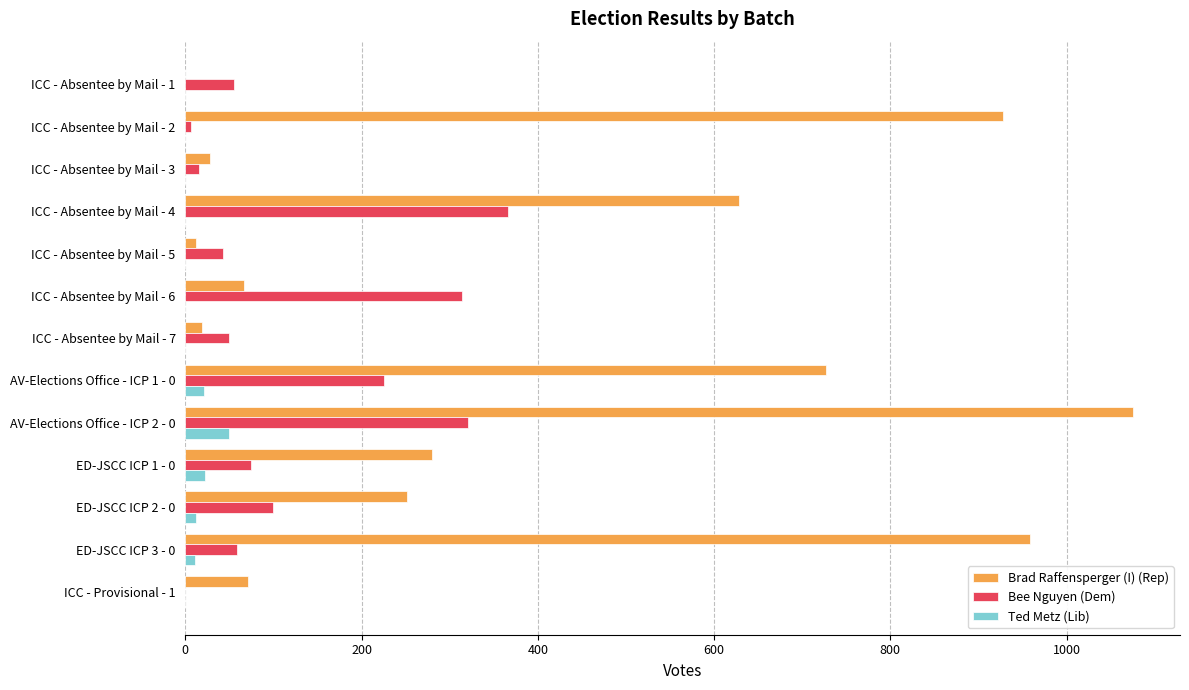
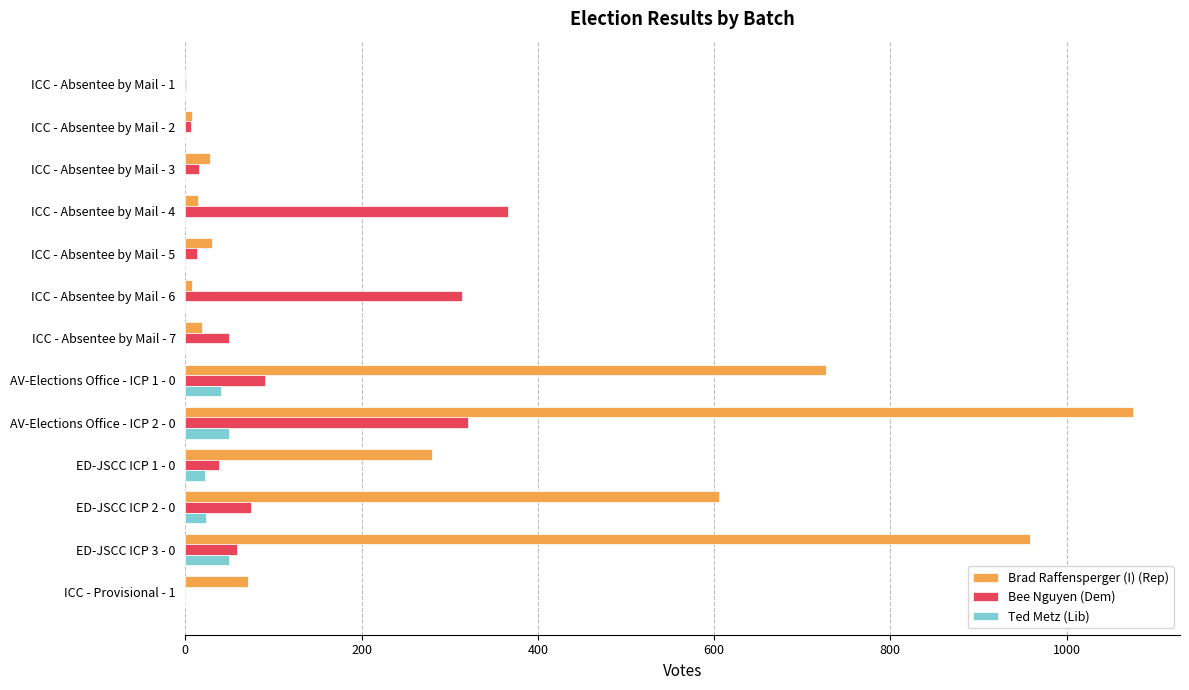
Bee Nguyen (Dem), ICC - Absentee by Mail - 1: 60 -> 0
Brad Raffensperger (I) (Rep), ICC - Absentee by Mail - 2: 930 -> 10
Brad Raffensperger (I) (Rep), ICC - Absentee by Mail - 4: 630 -> 10
Brad Raffensperger (I) (Rep), ICC - Absentee by Mail - 5: 10 -> 30
Bee Nguyen (Dem), ICC - Absentee by Mail - 5: 40 -> 10
Brad Raffensperger (I) (Rep), ICC - Absentee by Mail - 6: 70 -> 10
Bee Nguyen (Dem), AV-Elections Office - ICP 1 - 0: 230 -> 90
Ted Metz (Lib), AV-Elections Office - ICP 1 - 0: 20 -> 40
Bee Nguyen (Dem), ED-JSCC ICP 1 - 0: 80 -> 40
Brad Raffensperger (I) (Rep), ED-JSCC ICP 2 - 0: 250 -> 610
Bee Nguyen (Dem), ED-JSCC ICP 2 - 0: 100 -> 70
Ted Metz (Lib), ED-JSCC ICP 2 - 0: 10 -> 20
Ted Metz (Lib), ED-JSCC ICP 3 - 0: 10 -> 50
